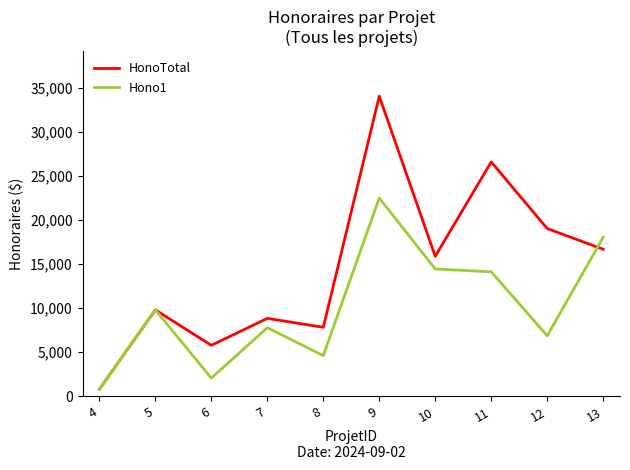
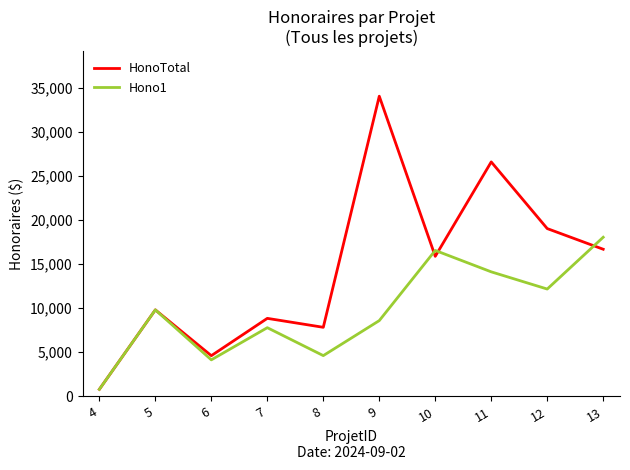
HonoTotal, 6: 6,000 -> 5,000
Hono1, 6: 2,000 -> 4,000
Hono1, 9: 22,000 -> 9,000
Hono1, 10: 14,000 -> 17,000
Hono1, 12: 7,000 -> 12,000
